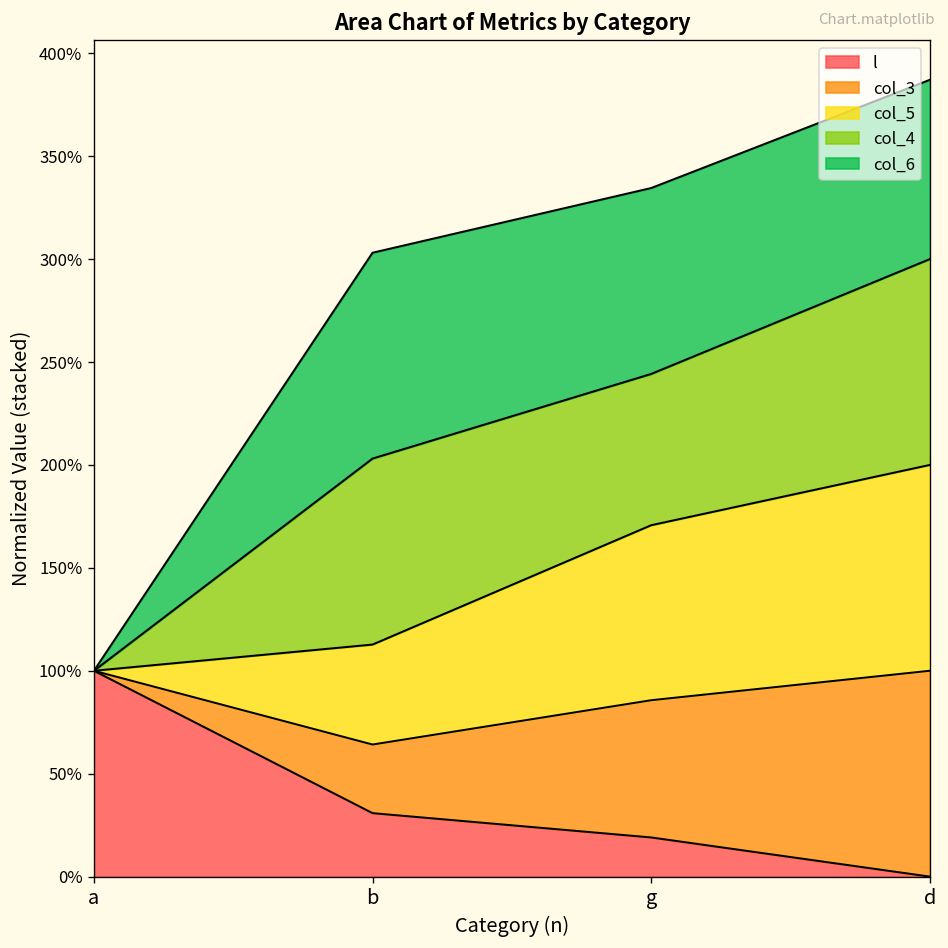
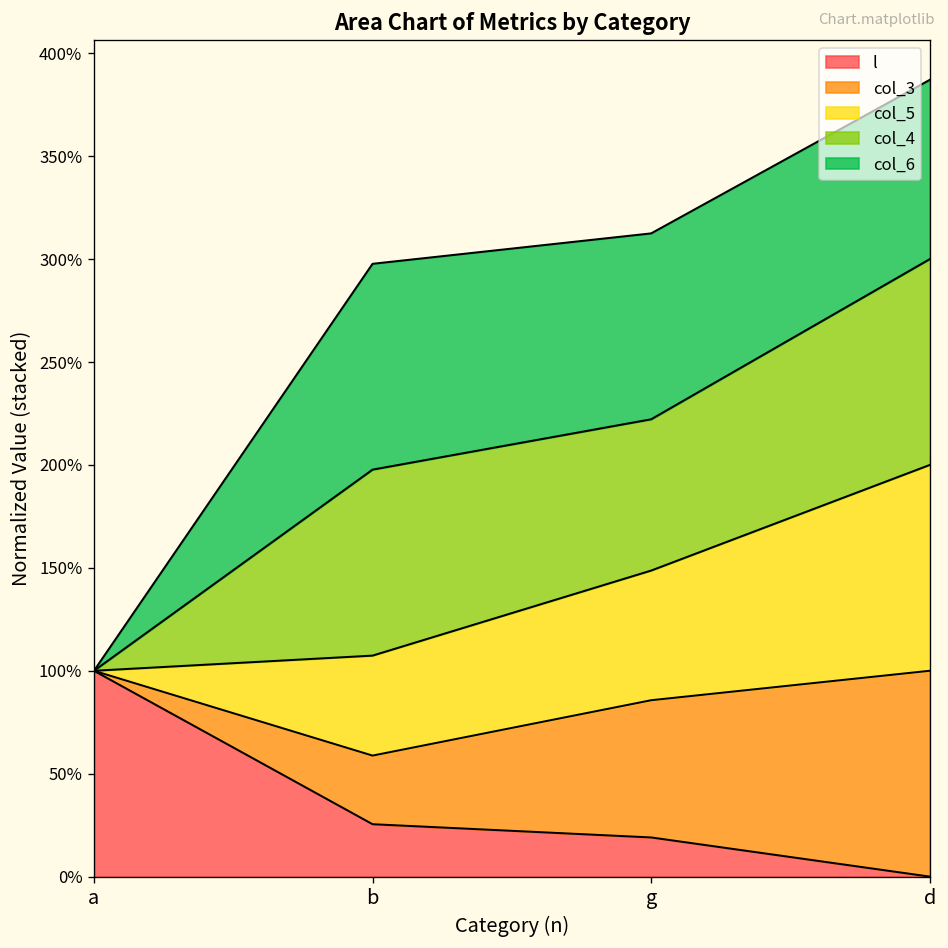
l, b: 31% -> 25%
col_5, g: 85% -> 63%
